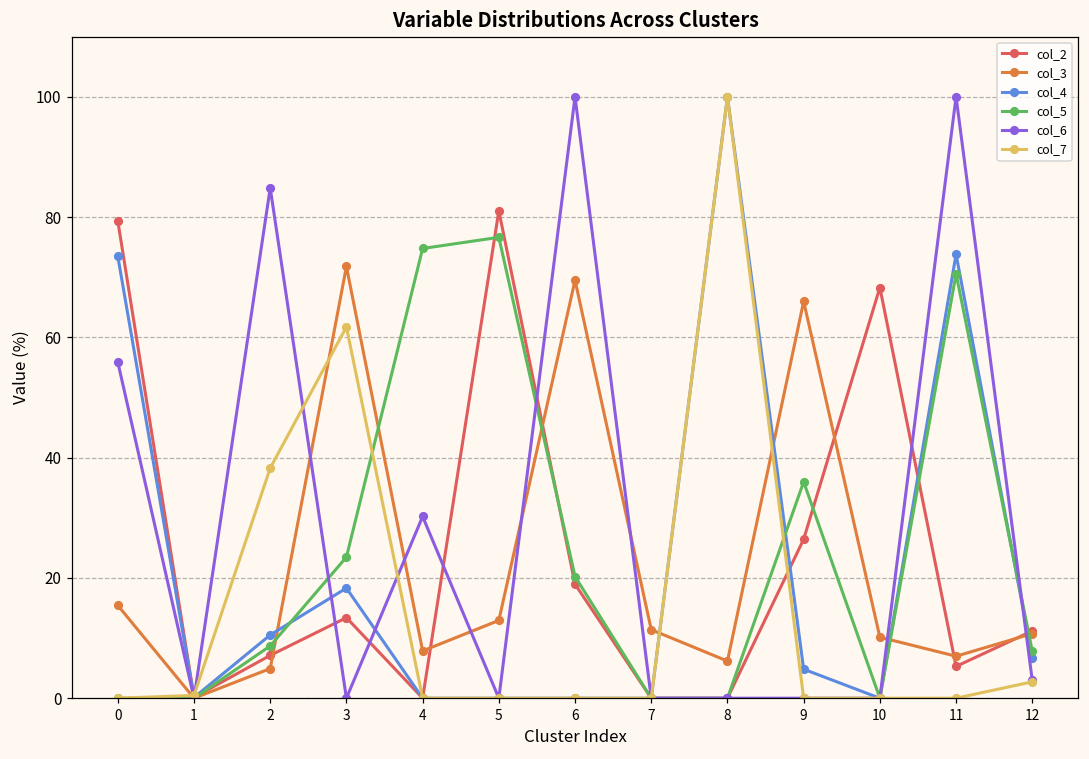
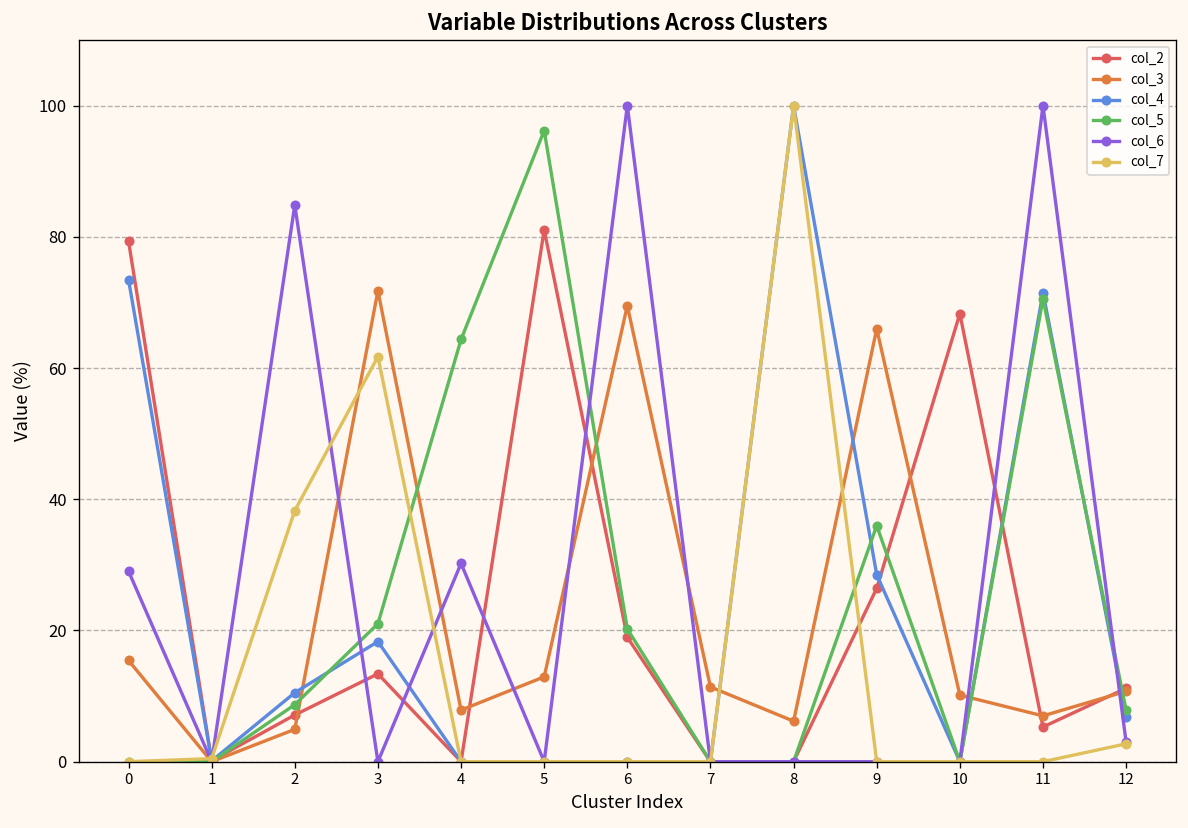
col_6, 0: 56 -> 29
col_5, 3: 23 -> 21
col_5, 4: 75 -> 64
col_5, 5: 77 -> 96
col_4, 9: 5 -> 29
col_4, 11: 74 -> 71
